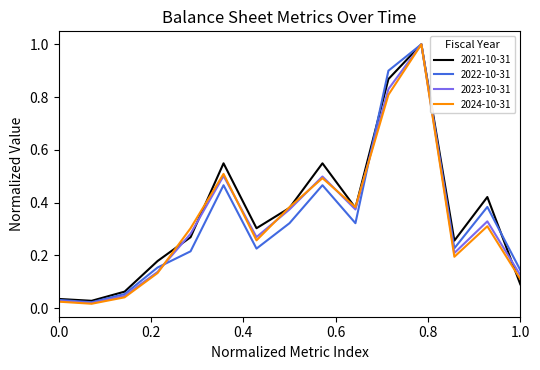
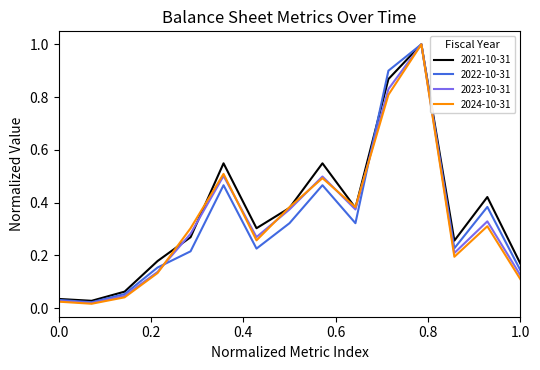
2021-10-31, 1.0: 0.09 -> 0.17
